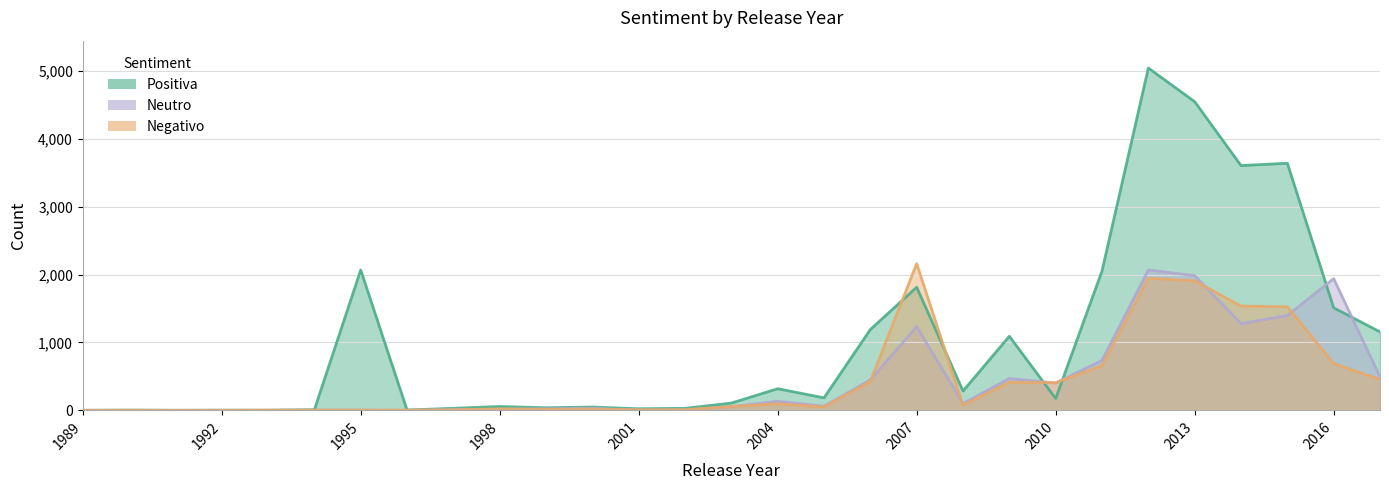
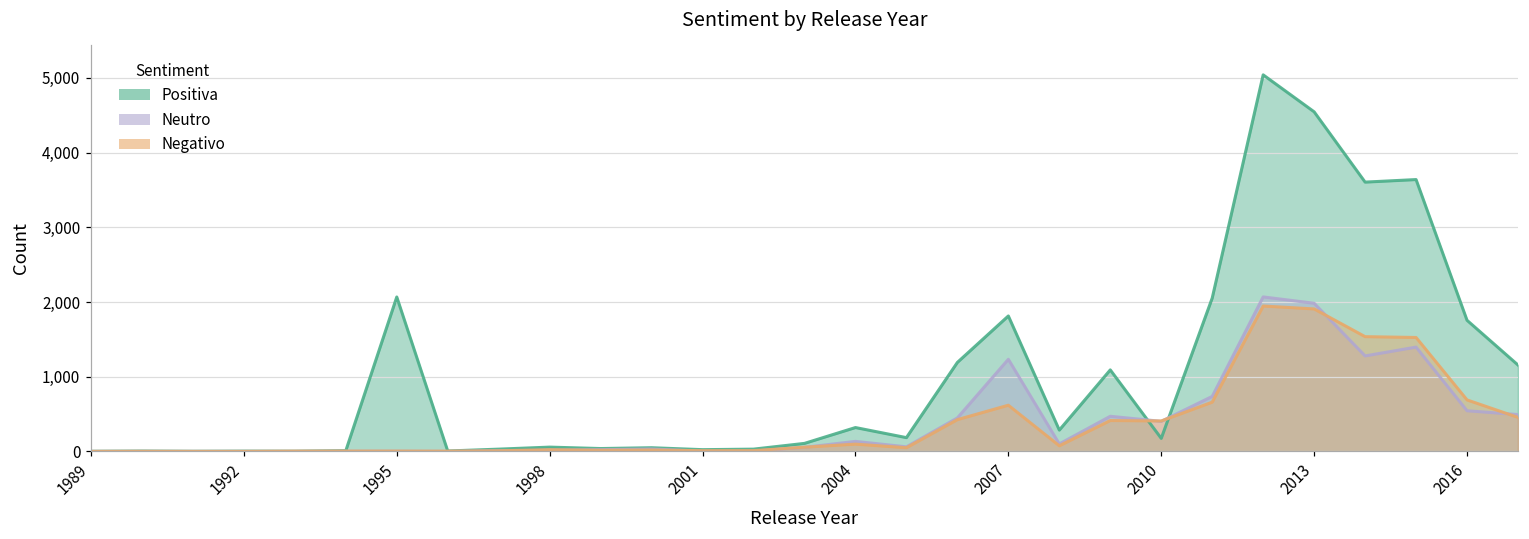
Negativo, 2007: 2,200 -> 600
Positiva, 2016: 1,500 -> 1,800
Neutro, 2016: 1,900 -> 500
